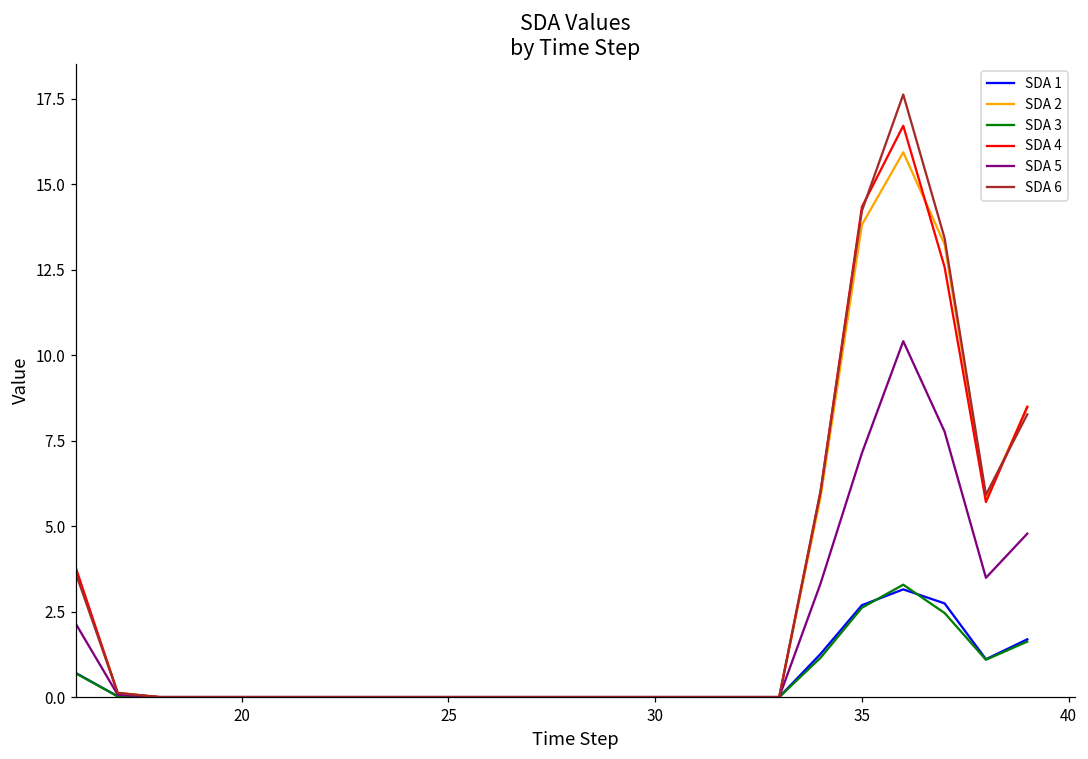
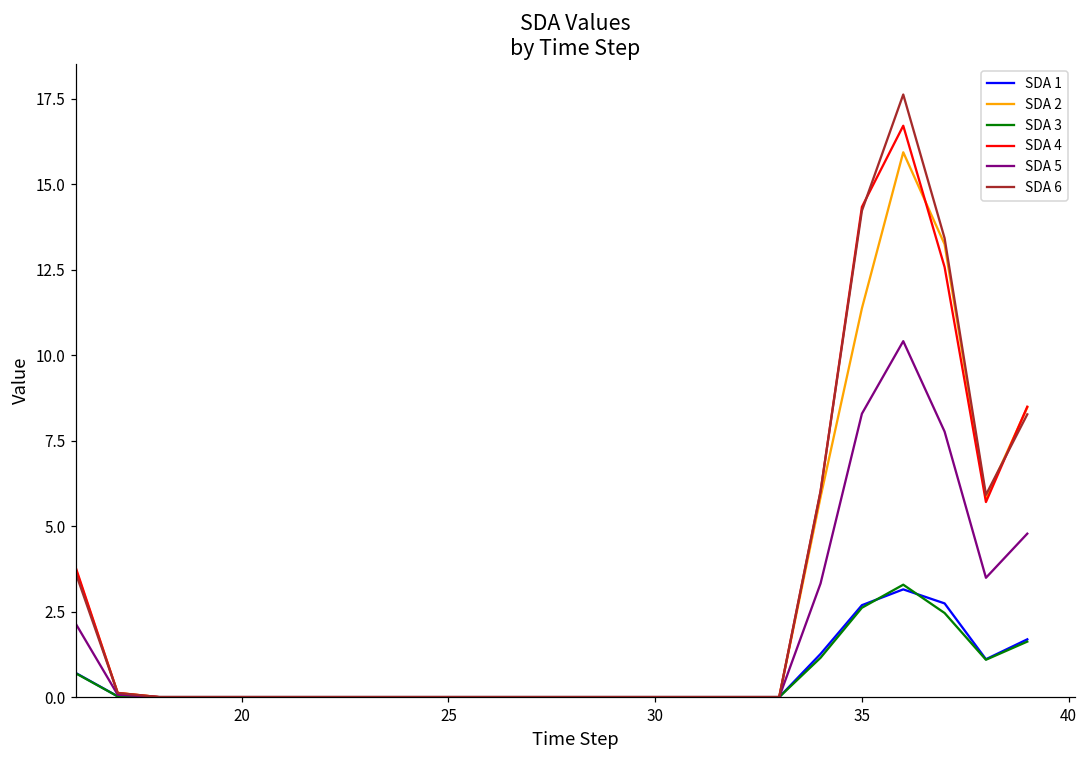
SDA 2, 35: 13.8 -> 11.4
SDA 5, 35: 7.1 -> 8.3
